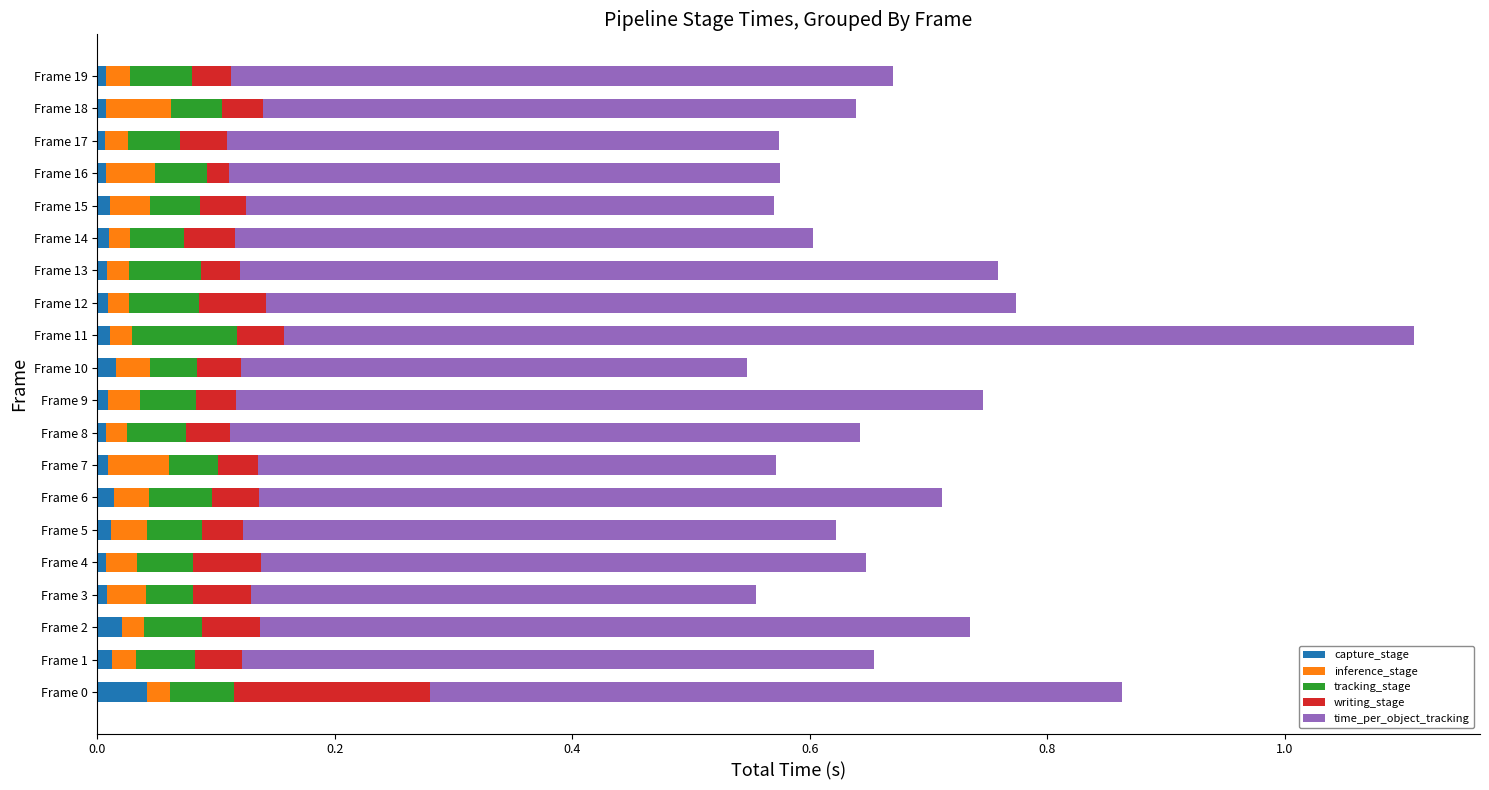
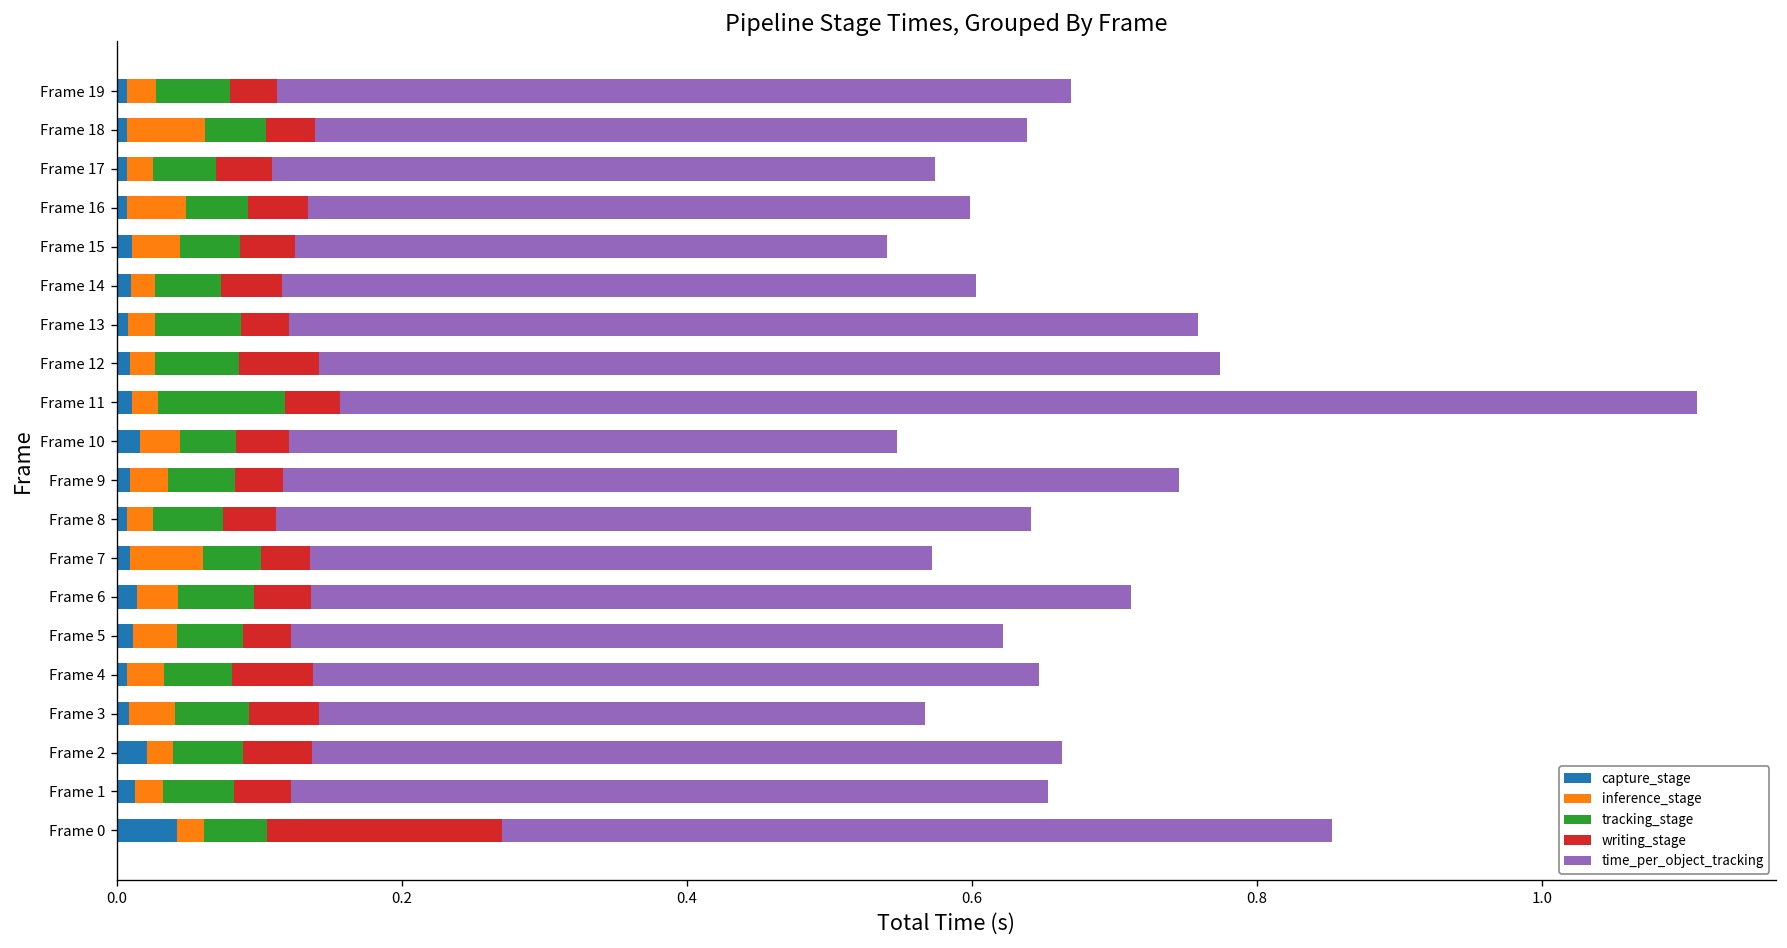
writing_stage, Frame 16: 0.018 -> 0.042
time_per_object_tracking, Frame 15: 0.445 -> 0.416
tracking_stage, Frame 3: 0.040 -> 0.052
time_per_object_tracking, Frame 2: 0.597 -> 0.526
tracking_stage, Frame 0: 0.054 -> 0.044
